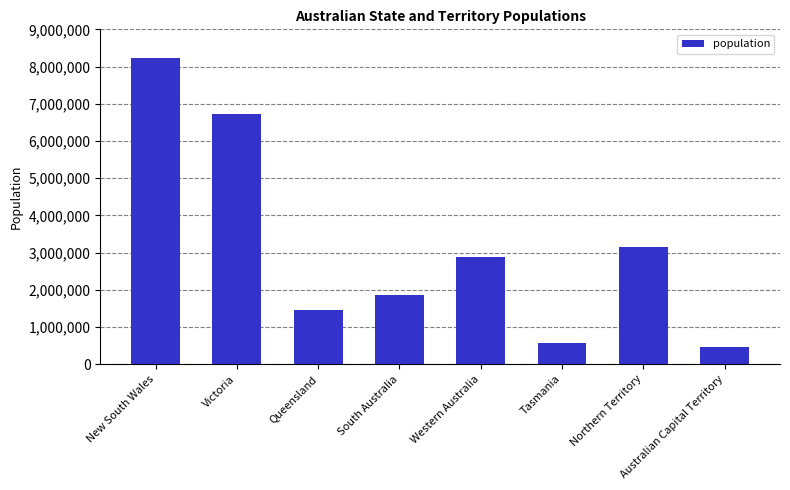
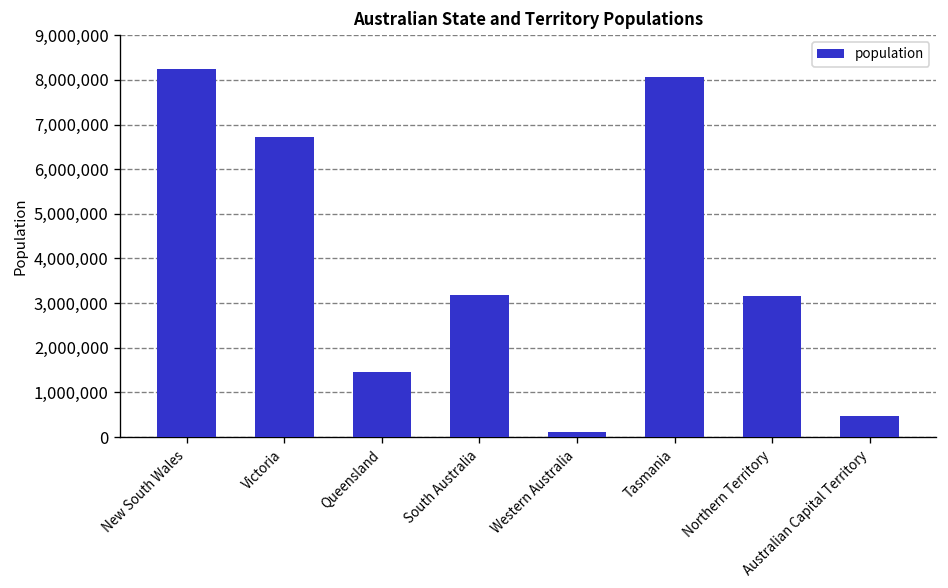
South Australia: 1,900,000 -> 3,200,000
Western Australia: 2,900,000 -> 100,000
Tasmania: 600,000 -> 8,100,000
